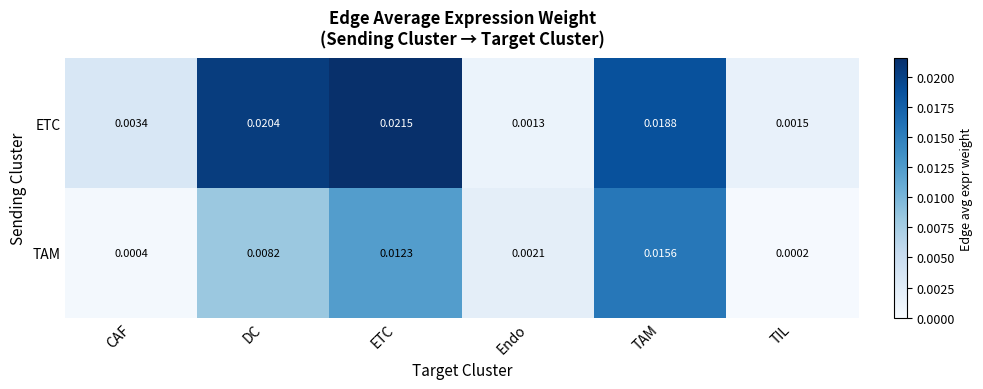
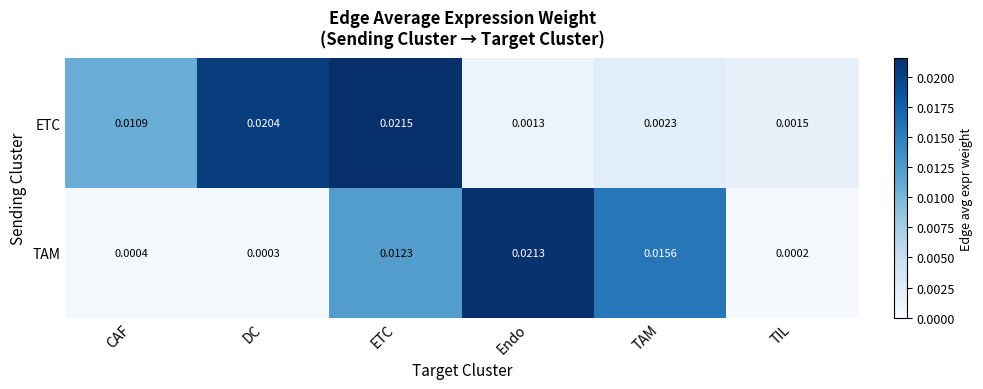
ETC, CAF: 0.0034 -> 0.0109
ETC, TAM: 0.0188 -> 0.0023
TAM, DC: 0.0082 -> 0.0003
TAM, Endo: 0.0021 -> 0.0213
